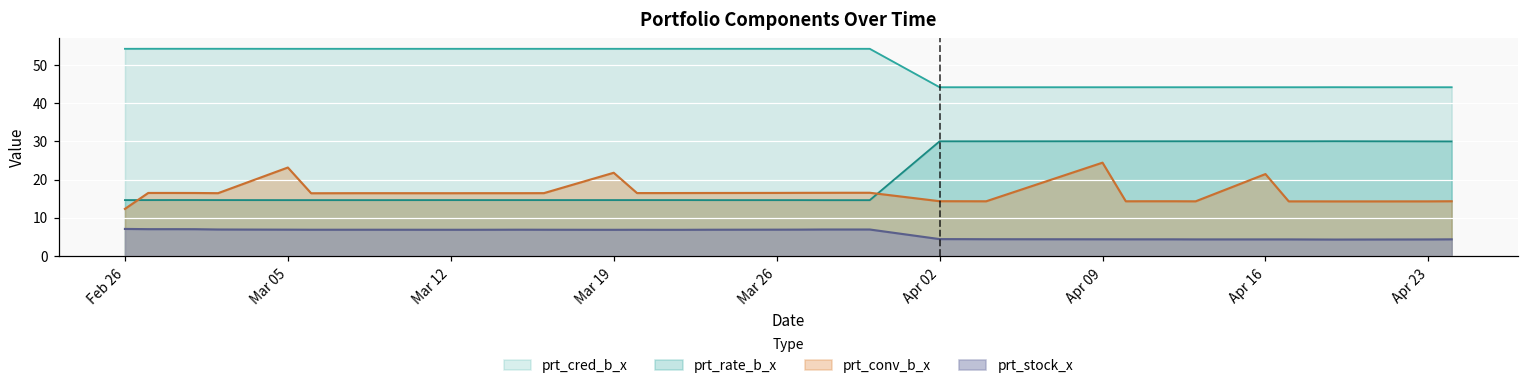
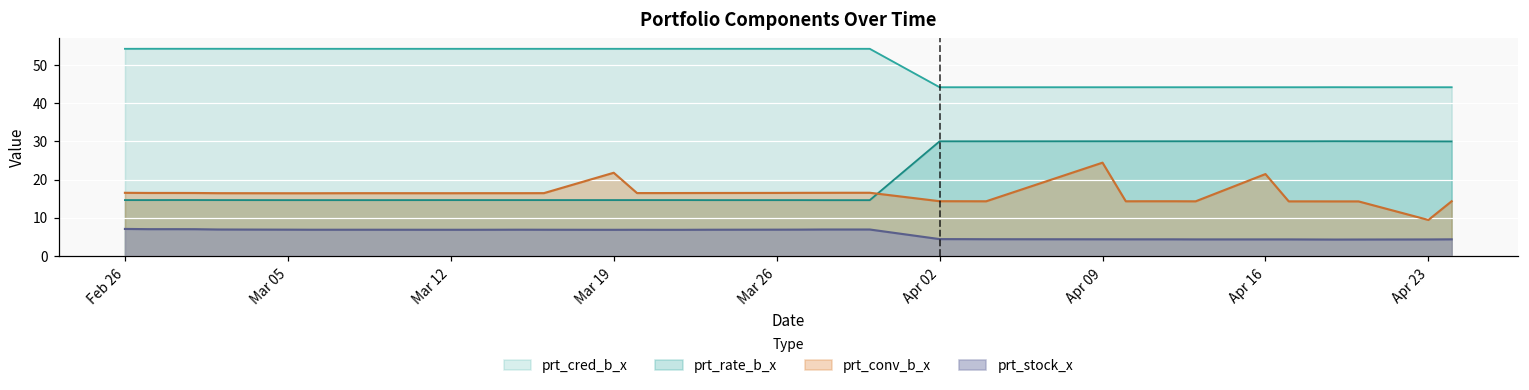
prt_conv_b_x, Feb 26: 12 -> 17
prt_conv_b_x, Mar 05: 23 -> 16
prt_conv_b_x, Apr 23: 14 -> 9
